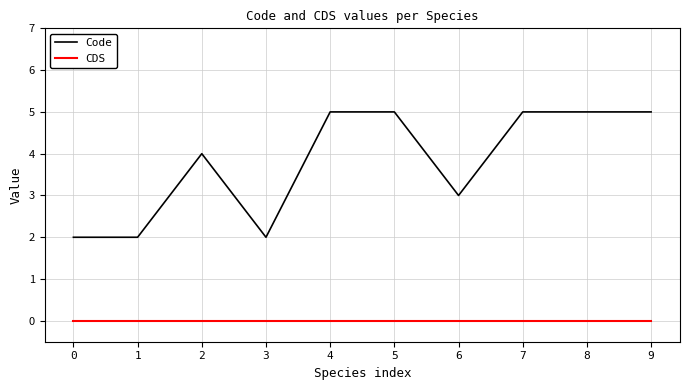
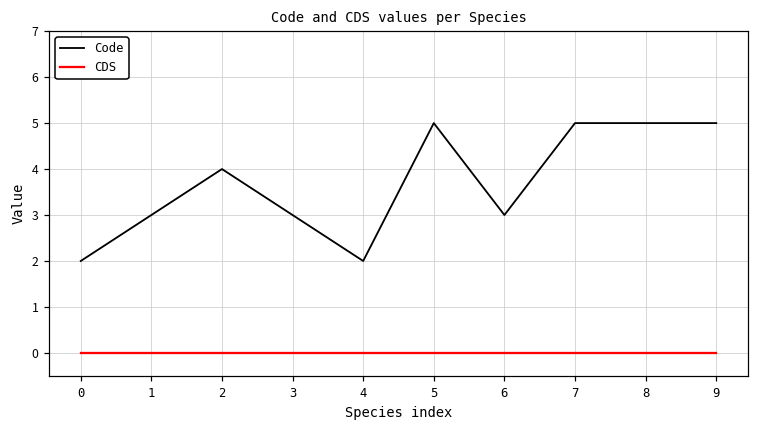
Code, 1: 2 -> 3
Code, 3: 2 -> 3
Code, 4: 5 -> 2
